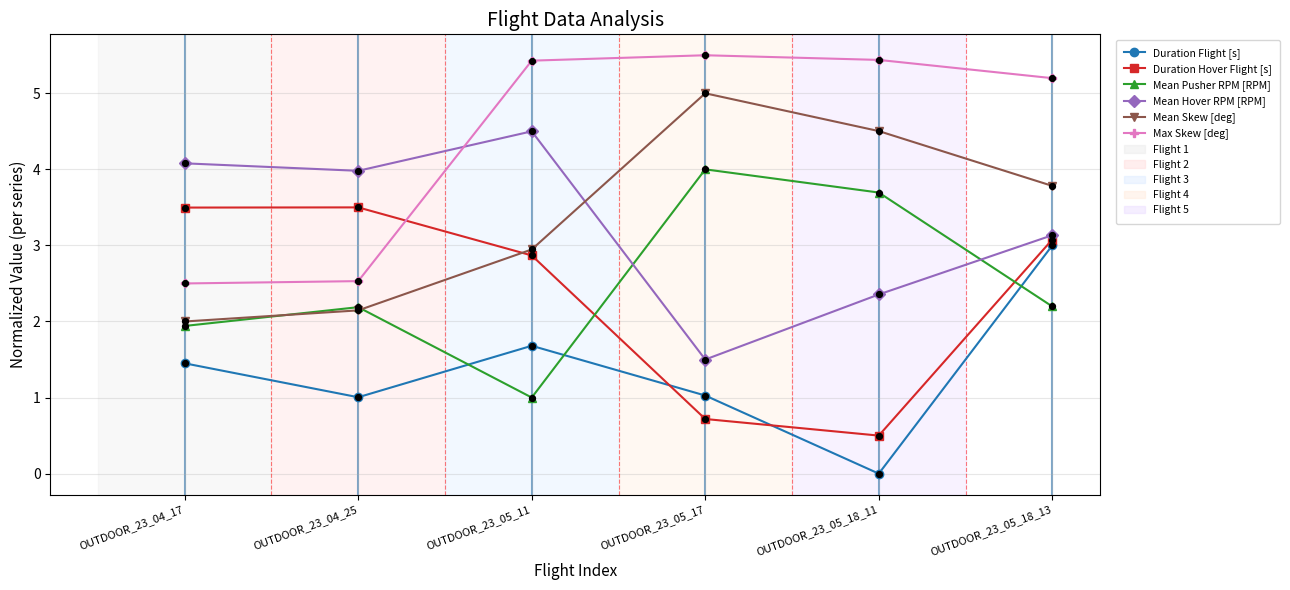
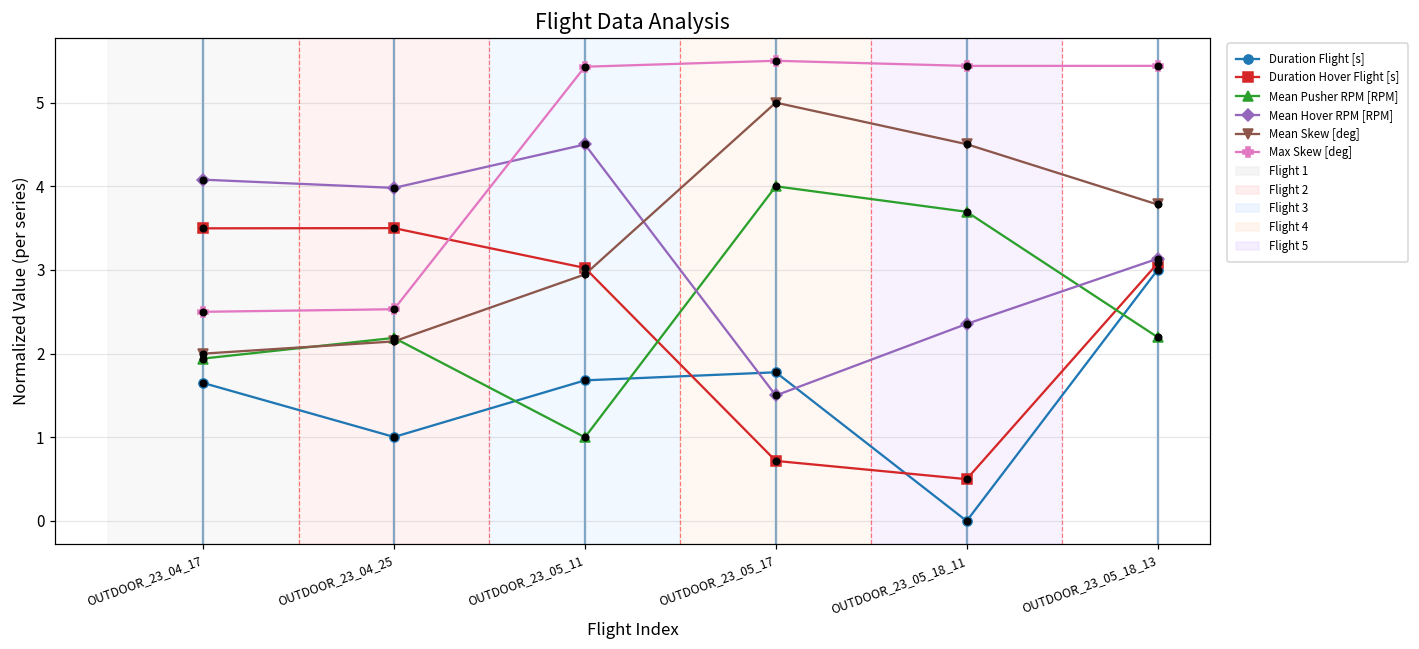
Duration Flight [s], OUTDOOR_23_04_17: 1.5 -> 1.6
Duration Hover Flight [s], OUTDOOR_23_05_11: 2.9 -> 3.0
Duration Flight [s], OUTDOOR_23_05_17: 1.0 -> 1.8
Max Skew [deg], OUTDOOR_23_05_18_13: 5.2 -> 5.4
